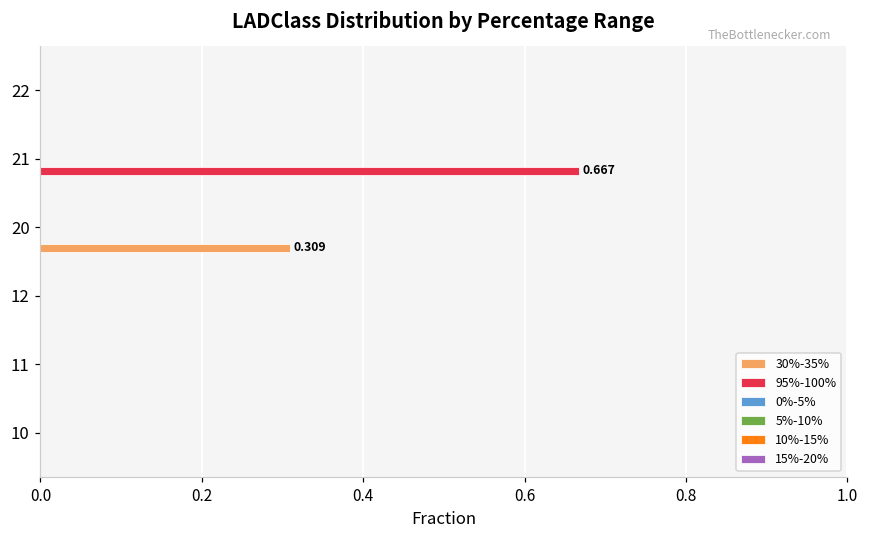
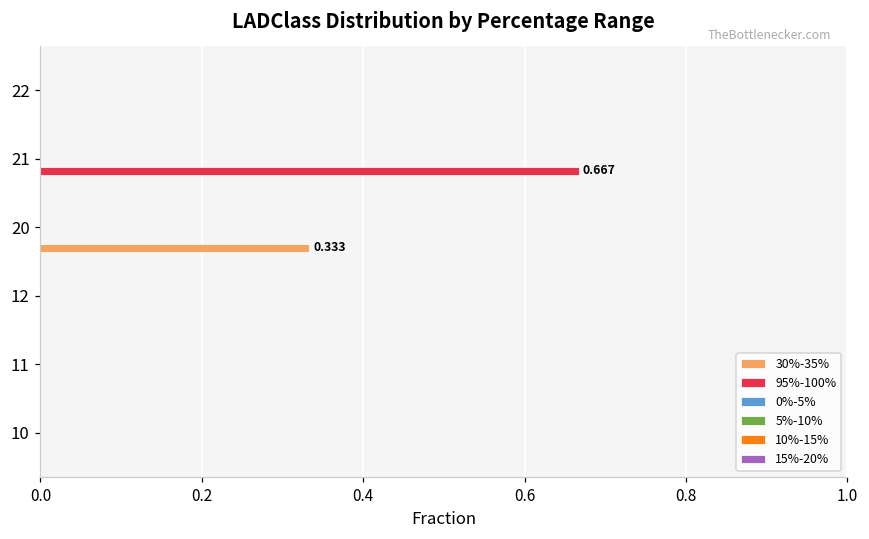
30%-35%, 20: 0.309 -> 0.333
